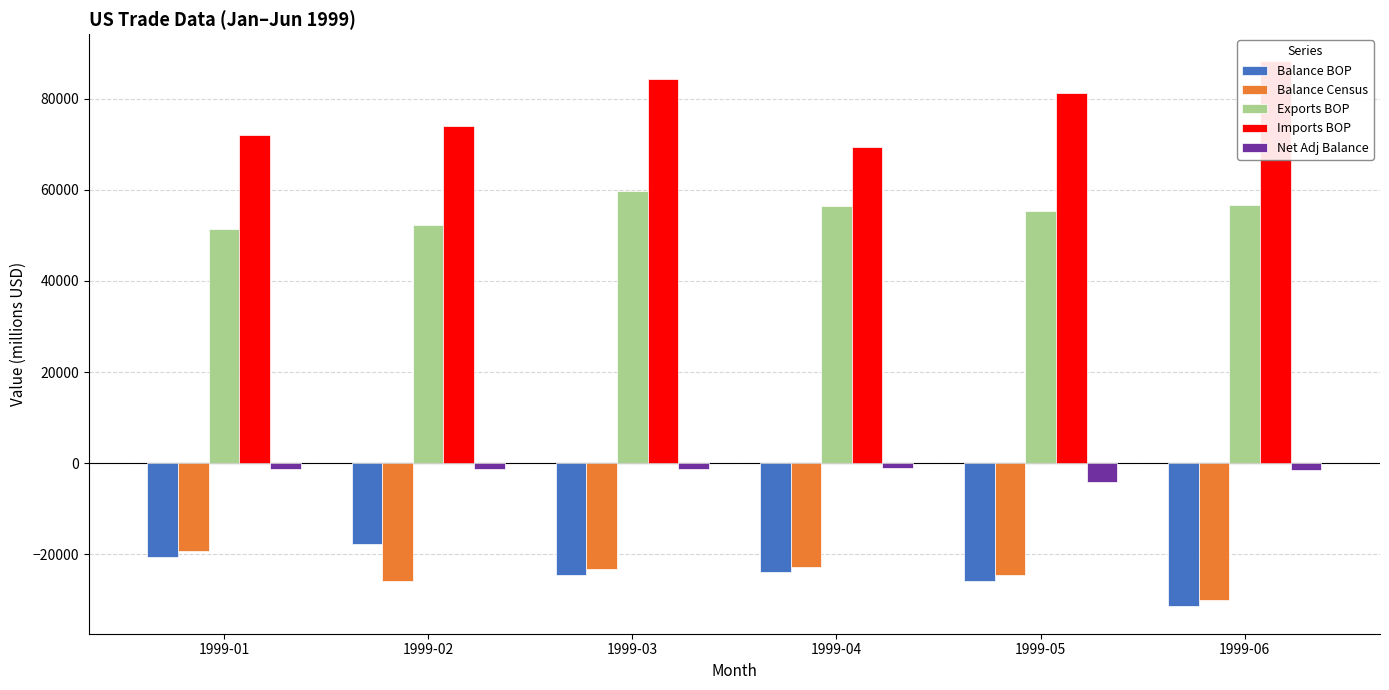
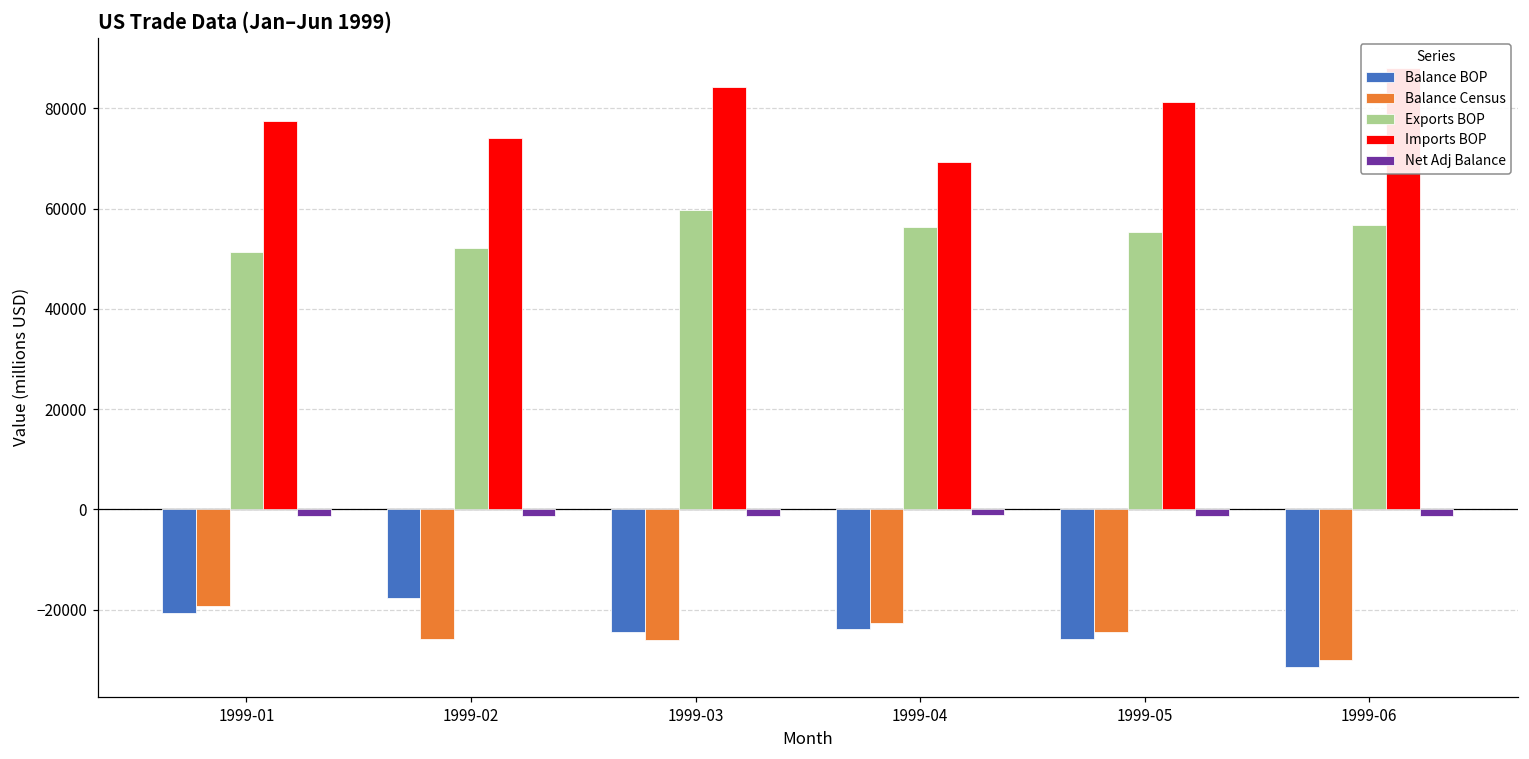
Imports BOP, 1999-01: 72000 -> 77000
Balance Census, 1999-03: -23000 -> -26000
Net Adj Balance, 1999-05: -4000 -> -1000
